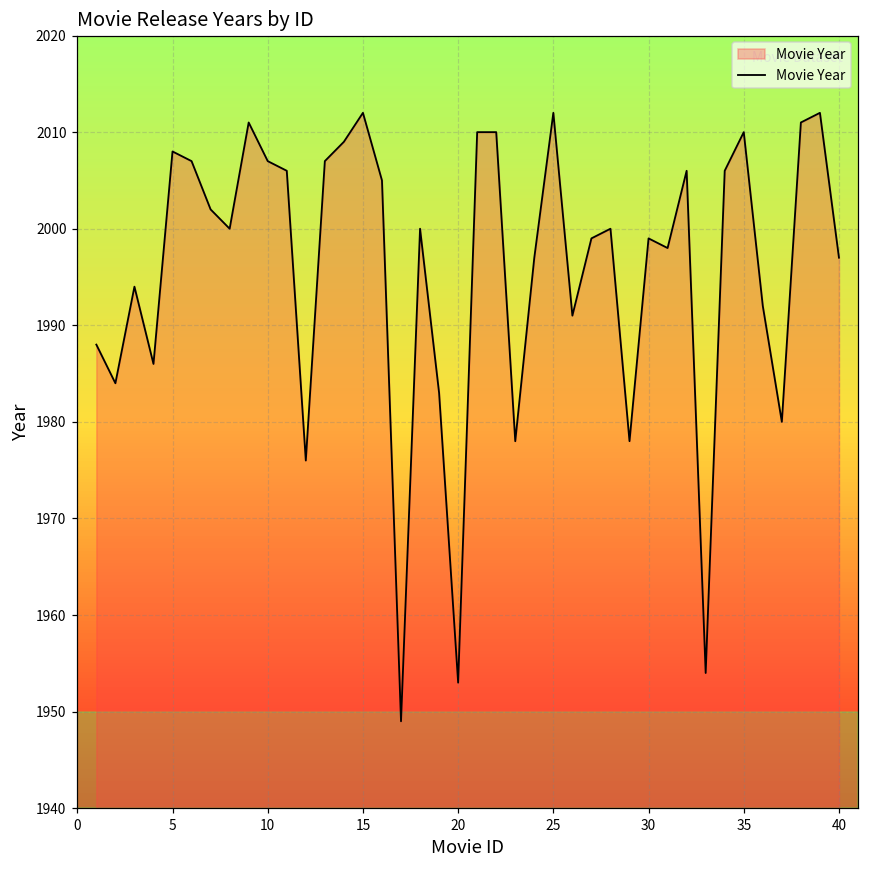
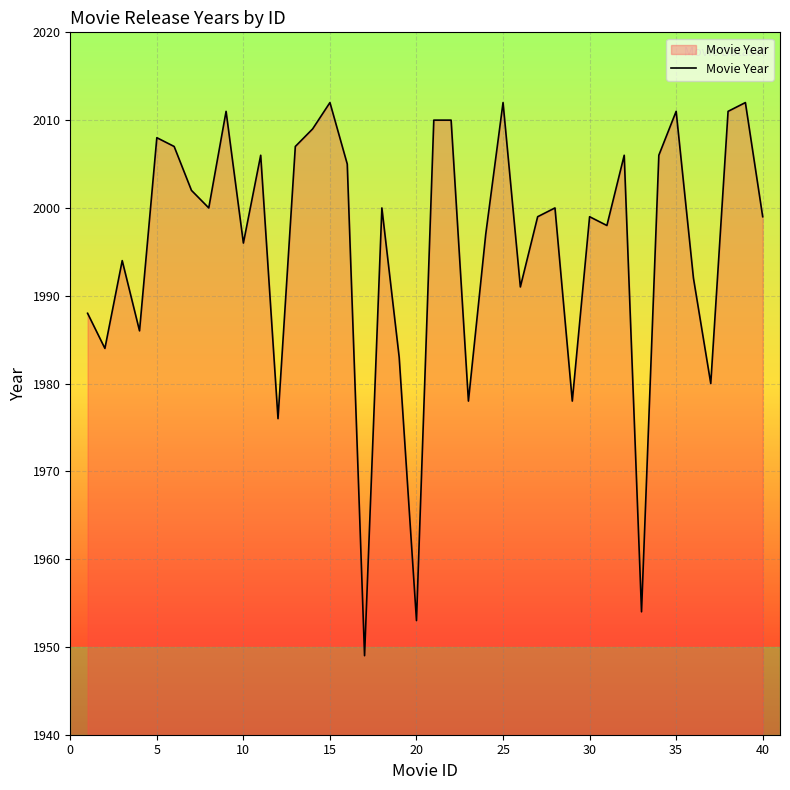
10: 2007 -> 1996
35: 2010 -> 2011
40: 1997 -> 1999
